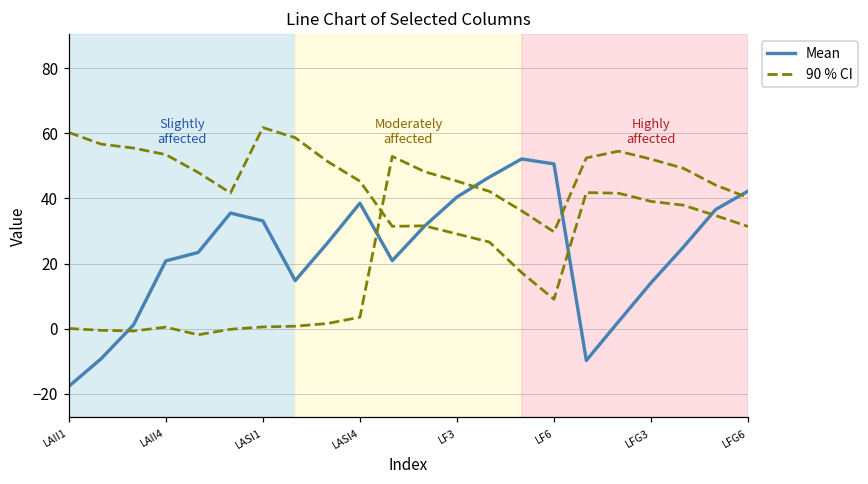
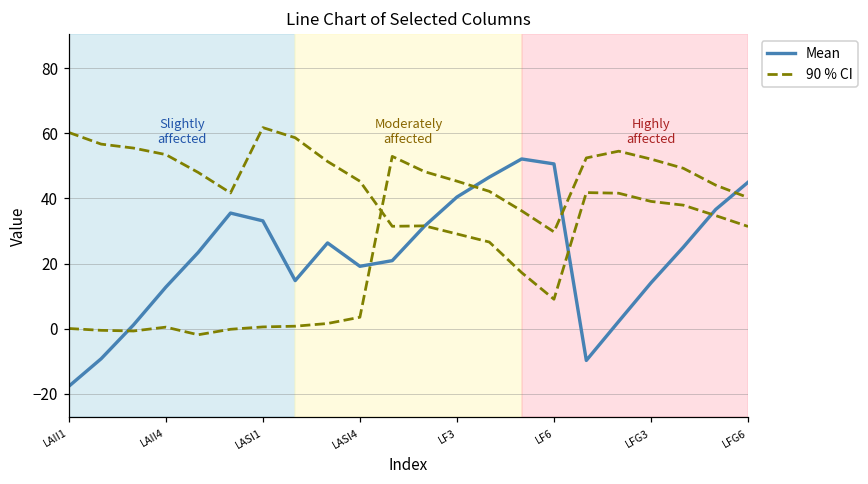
Mean, LAII4: 21 -> 13
Mean, LASI4: 39 -> 19
Mean, LFG6: 42 -> 45
